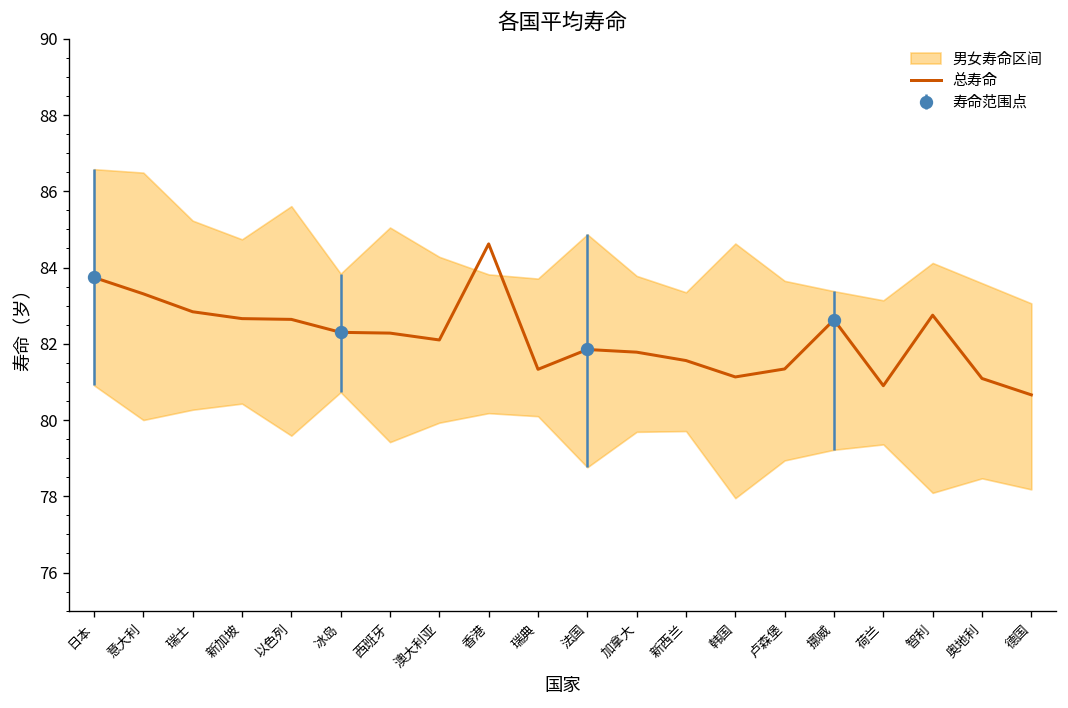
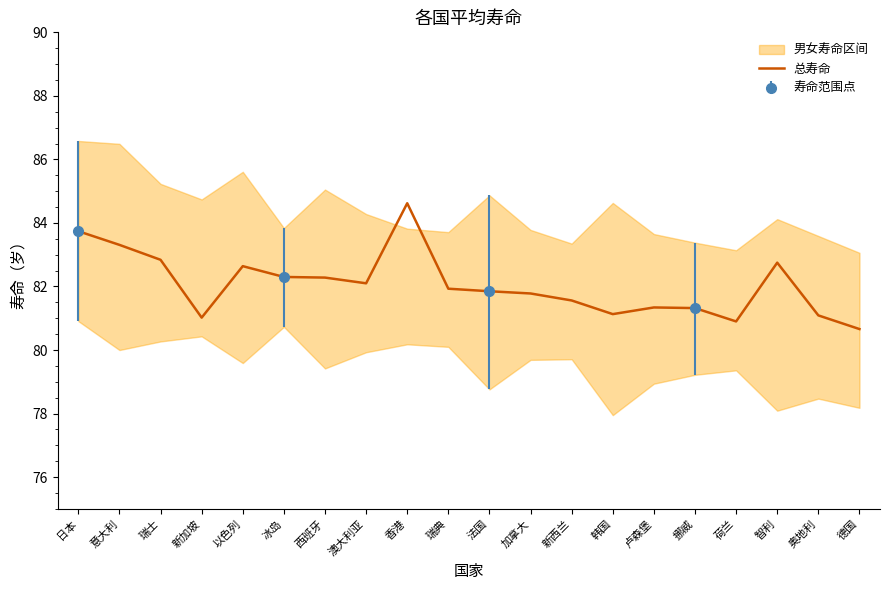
总寿命, 新加坡: 82.7 -> 81.0
总寿命, 瑞典: 81.3 -> 81.9
总寿命, 挪威: 82.6 -> 81.3
